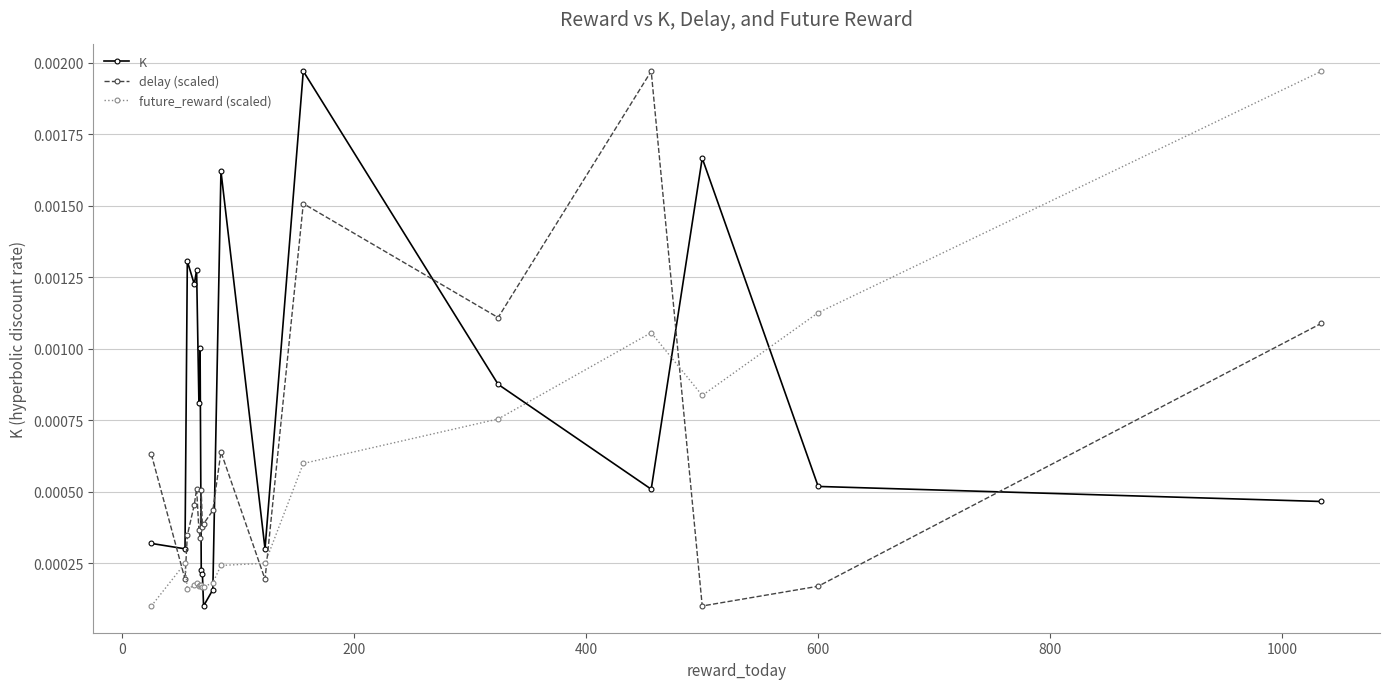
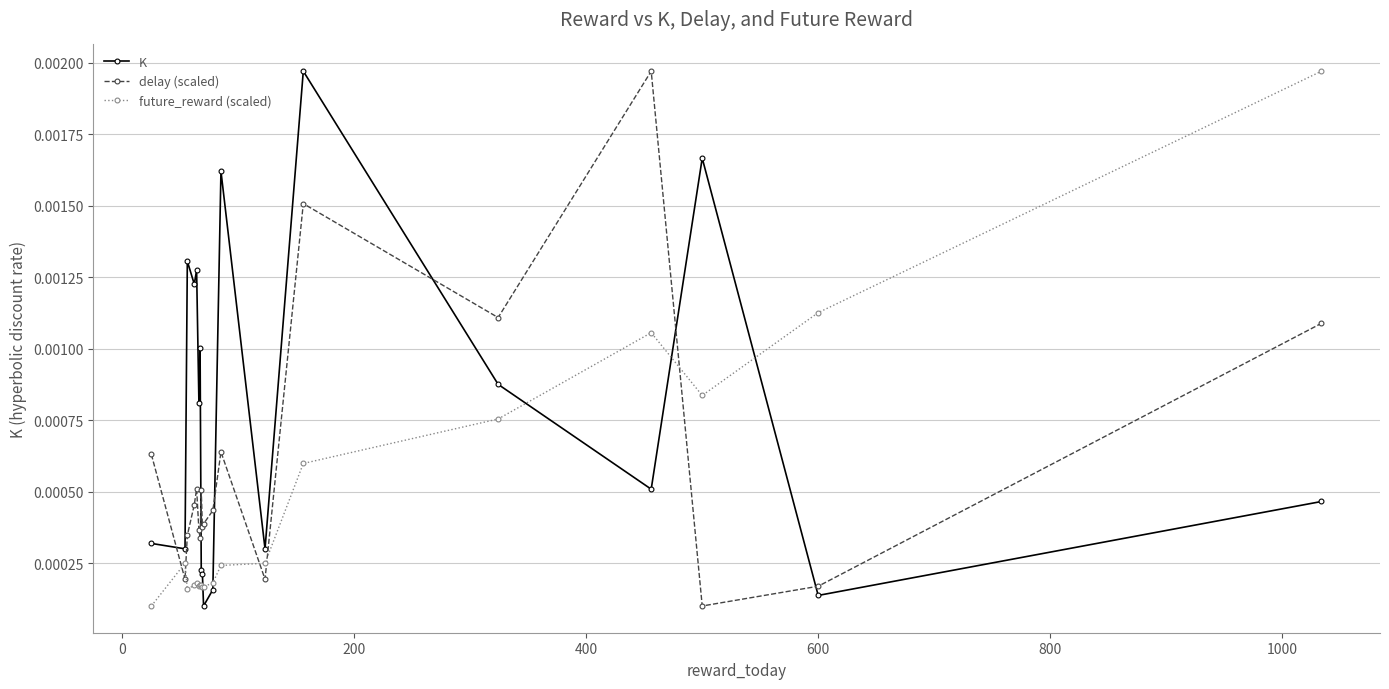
K, 600: 0.00052 -> 0.00014
